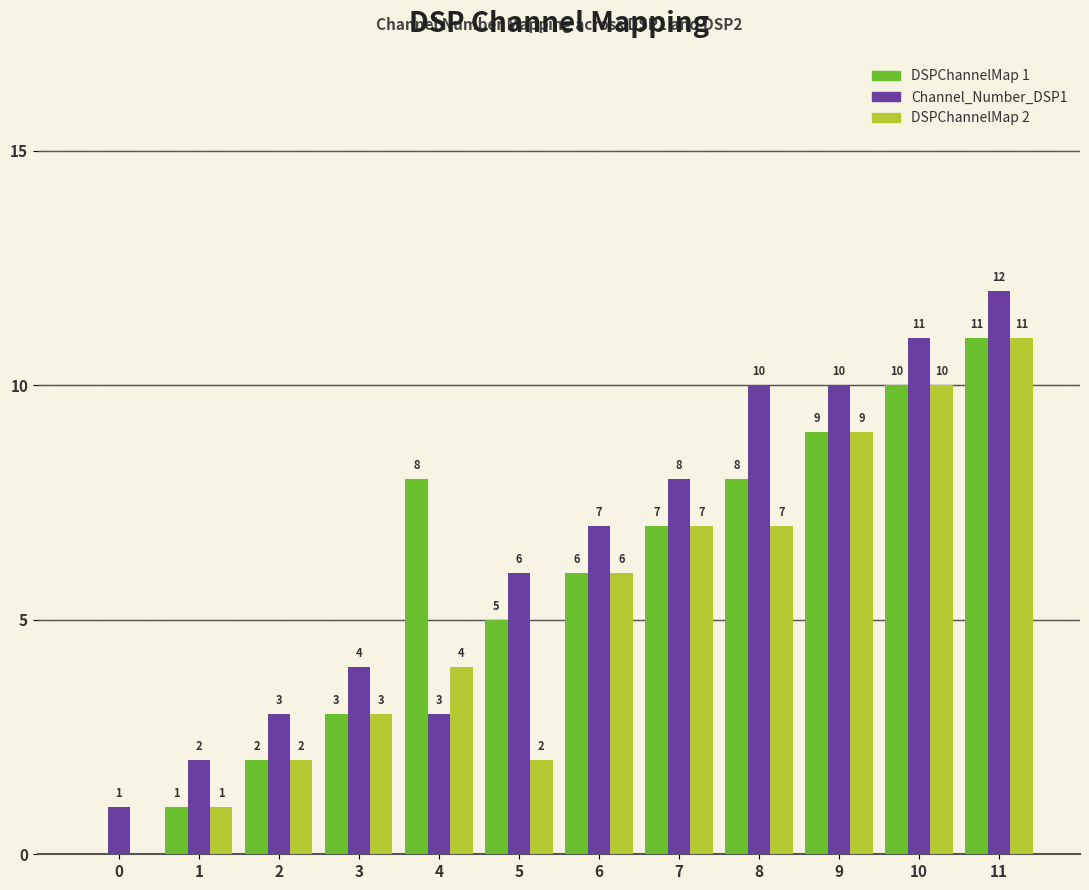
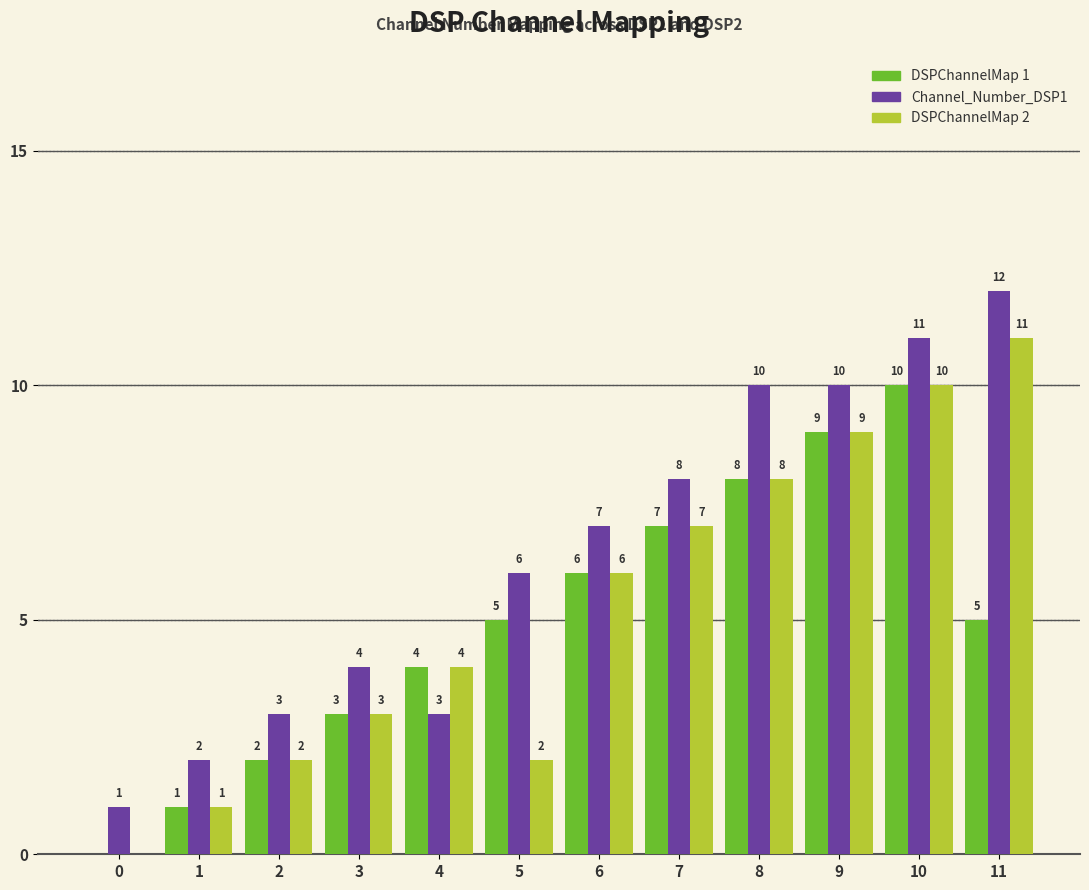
DSPChannelMap 1, 4: 8 -> 4
DSPChannelMap 2, 8: 7 -> 8
DSPChannelMap 1, 11: 11 -> 5
